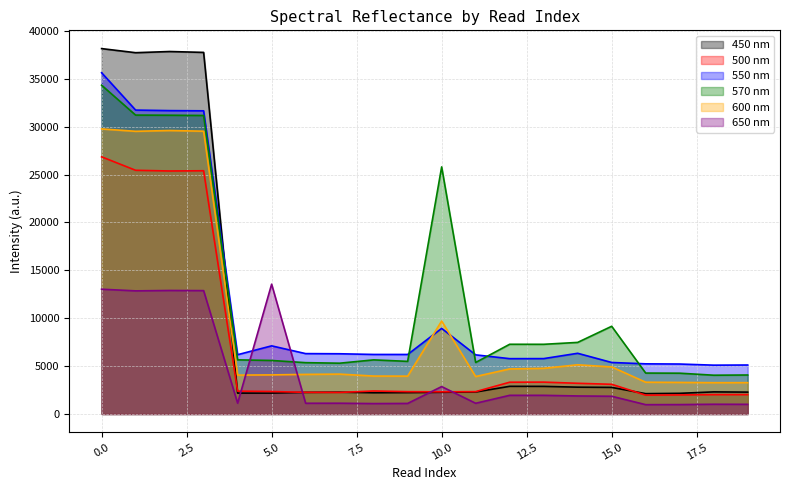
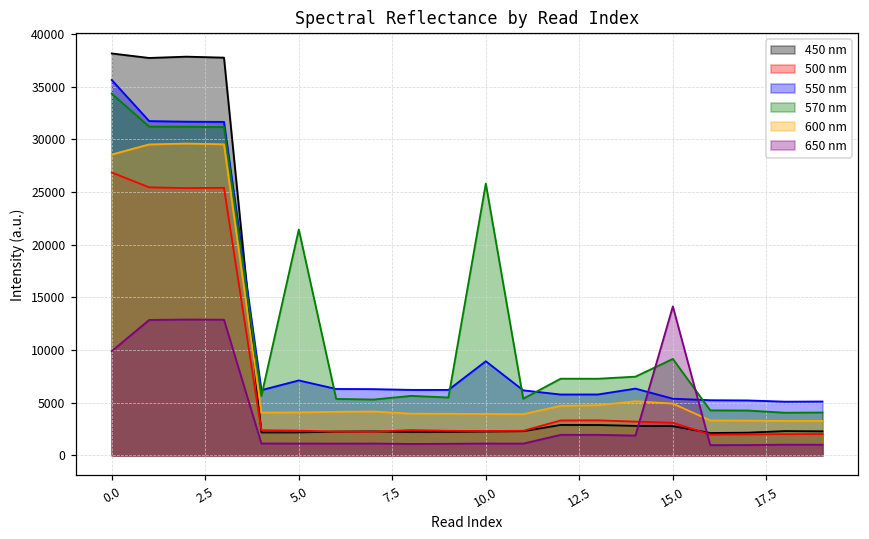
600 nm, 0.0: 30000 -> 29000
650 nm, 0.0: 13000 -> 10000
570 nm, 5.0: 6000 -> 21000
650 nm, 5.0: 14000 -> 1000
600 nm, 10.0: 10000 -> 4000
650 nm, 10.0: 3000 -> 1000
650 nm, 15.0: 2000 -> 14000
